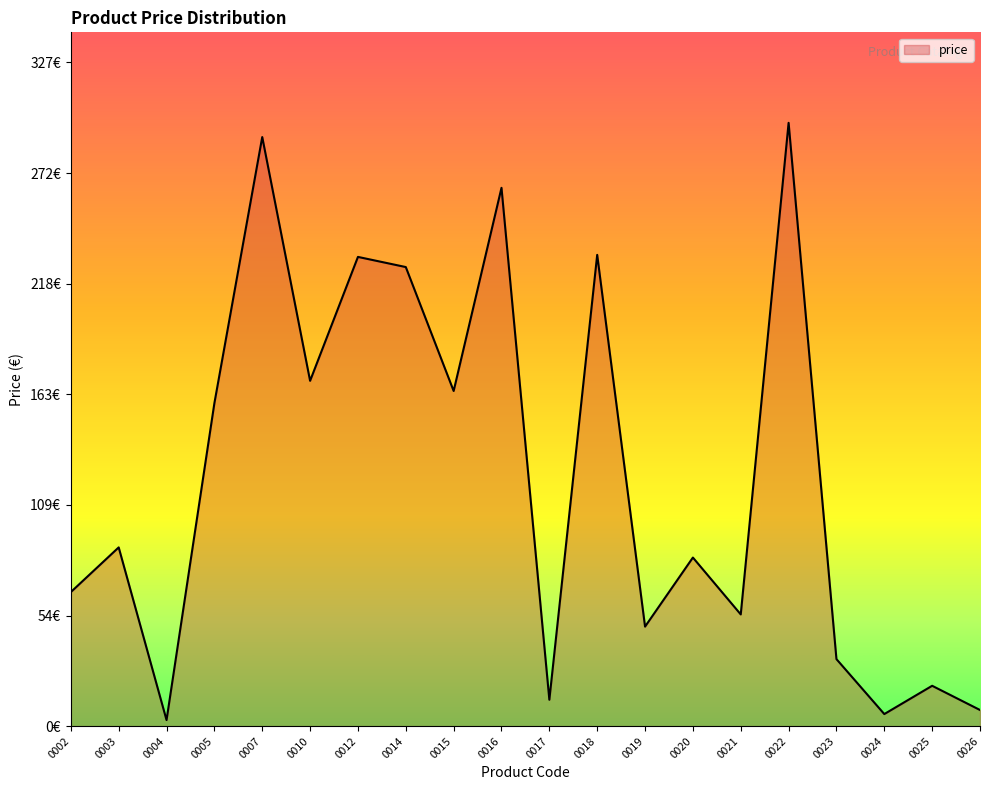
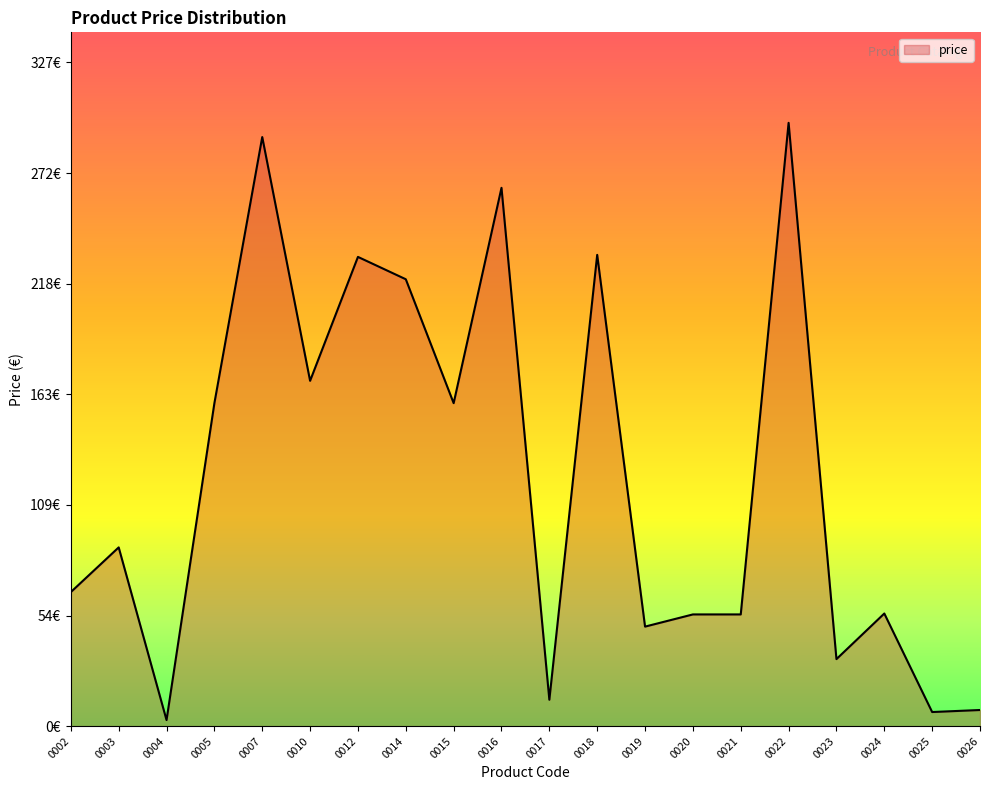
0014: 226€ -> 220€
0015: 165€ -> 159€
0020: 83€ -> 55€
0024: 6€ -> 55€
0025: 20€ -> 7€
